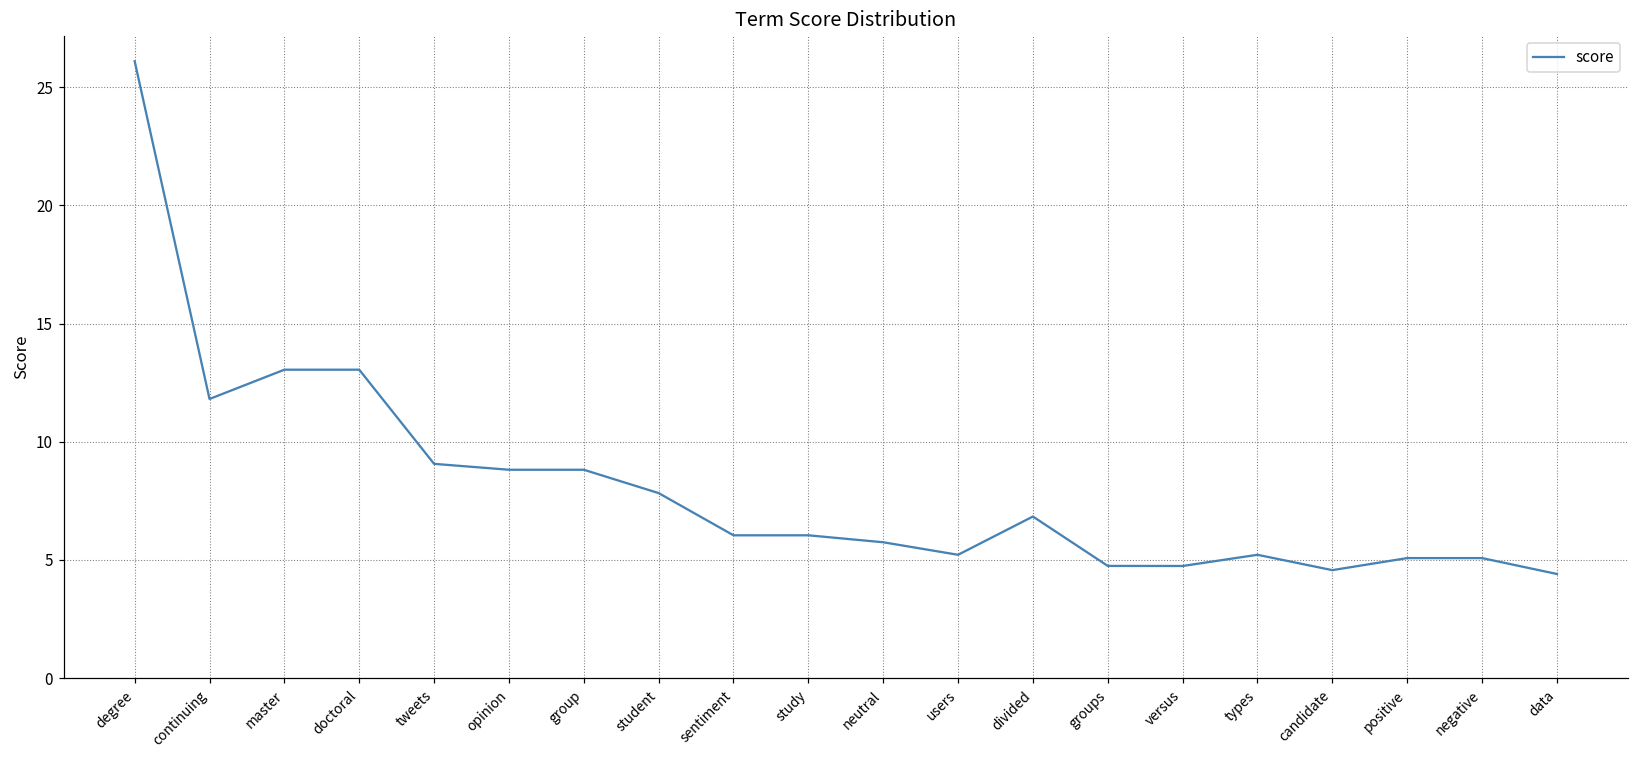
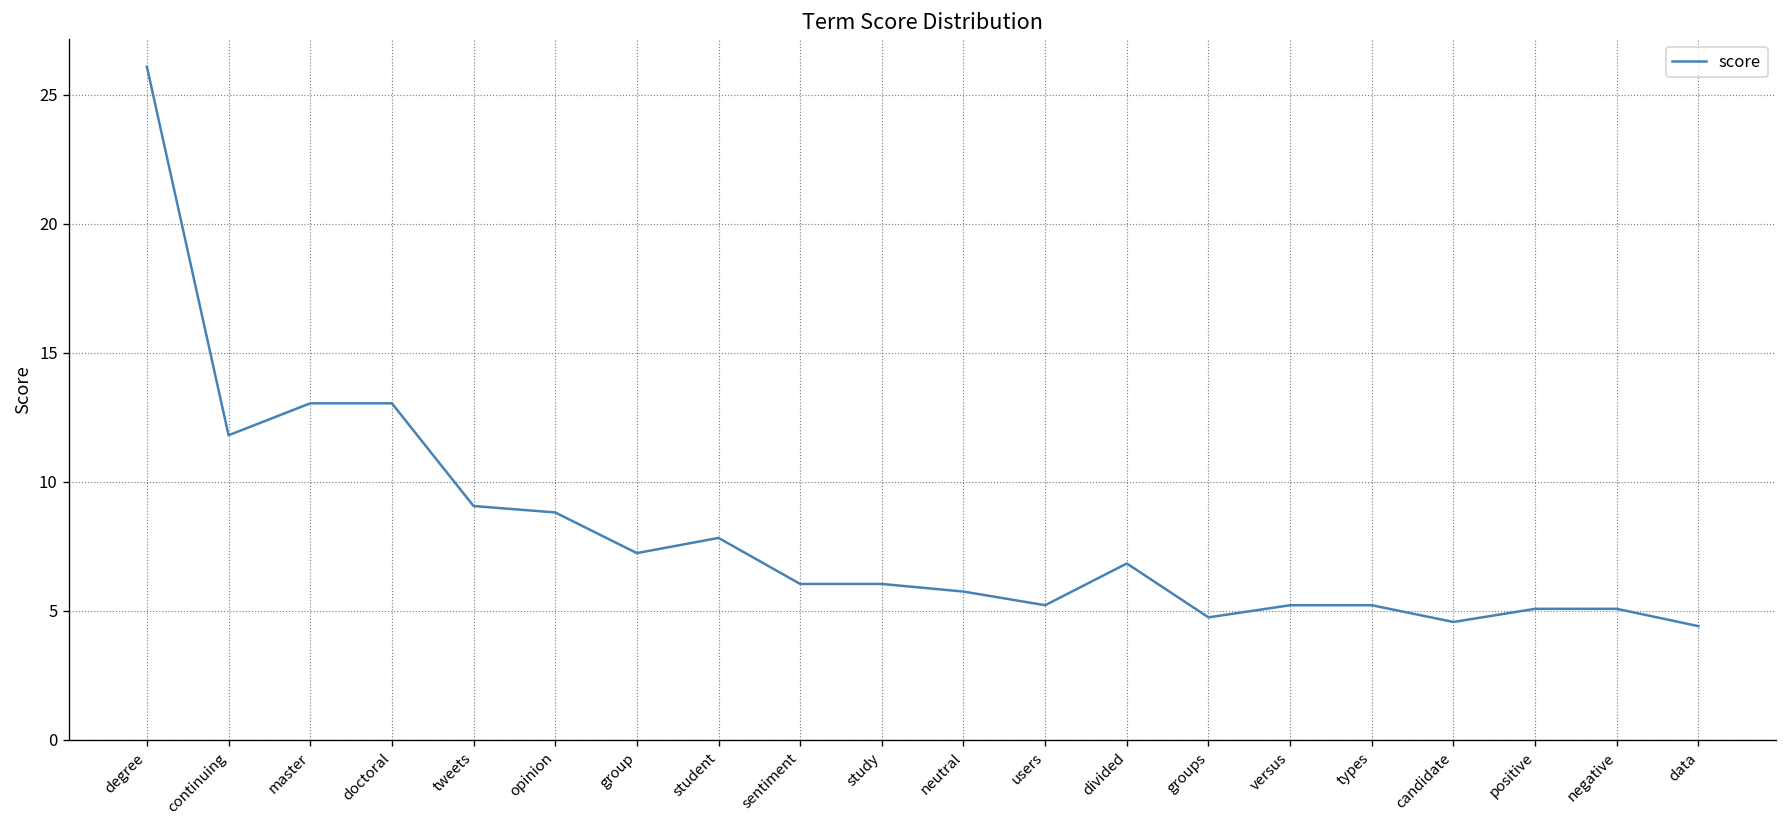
group: 8.8 -> 7.2
versus: 4.7 -> 5.2
